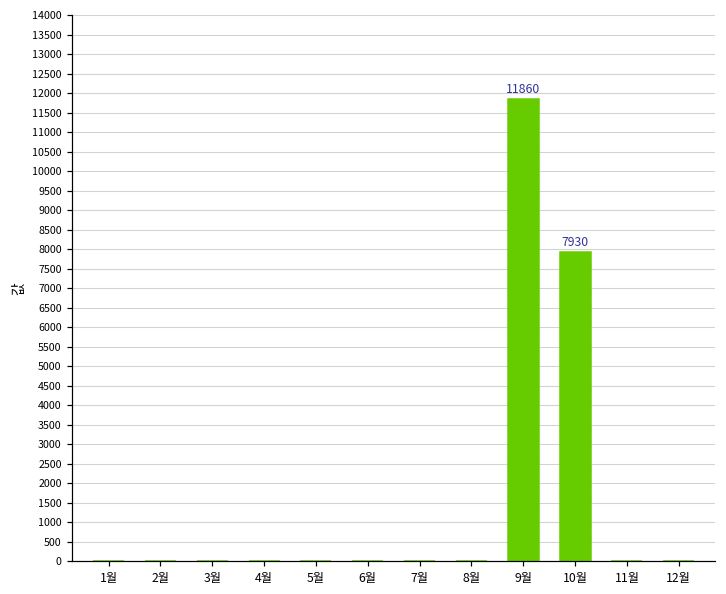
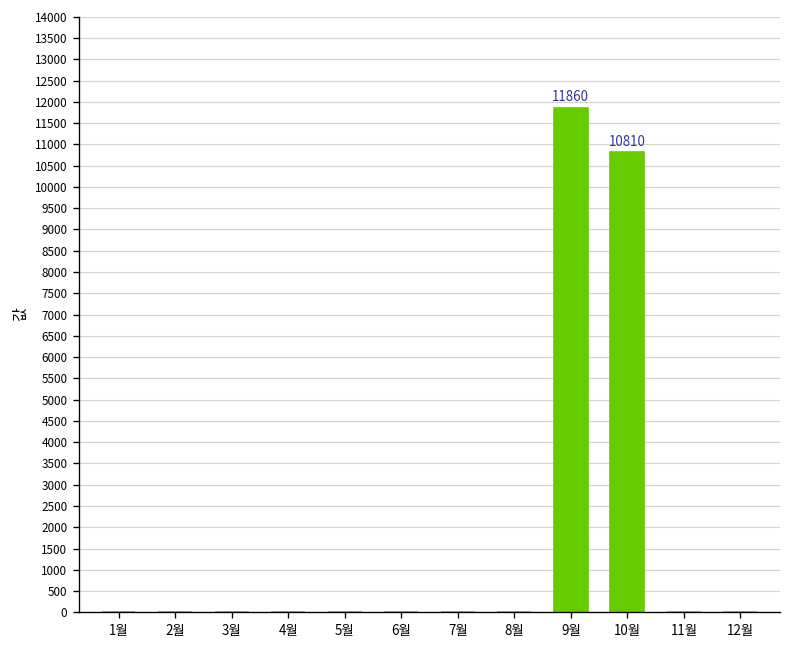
10월: 7930 -> 10810
